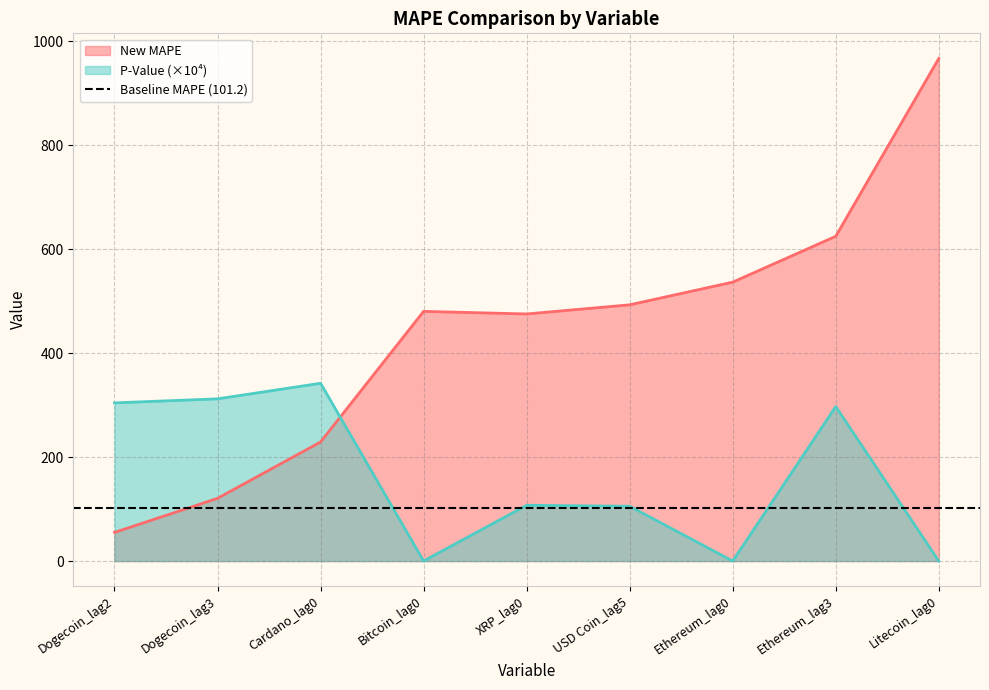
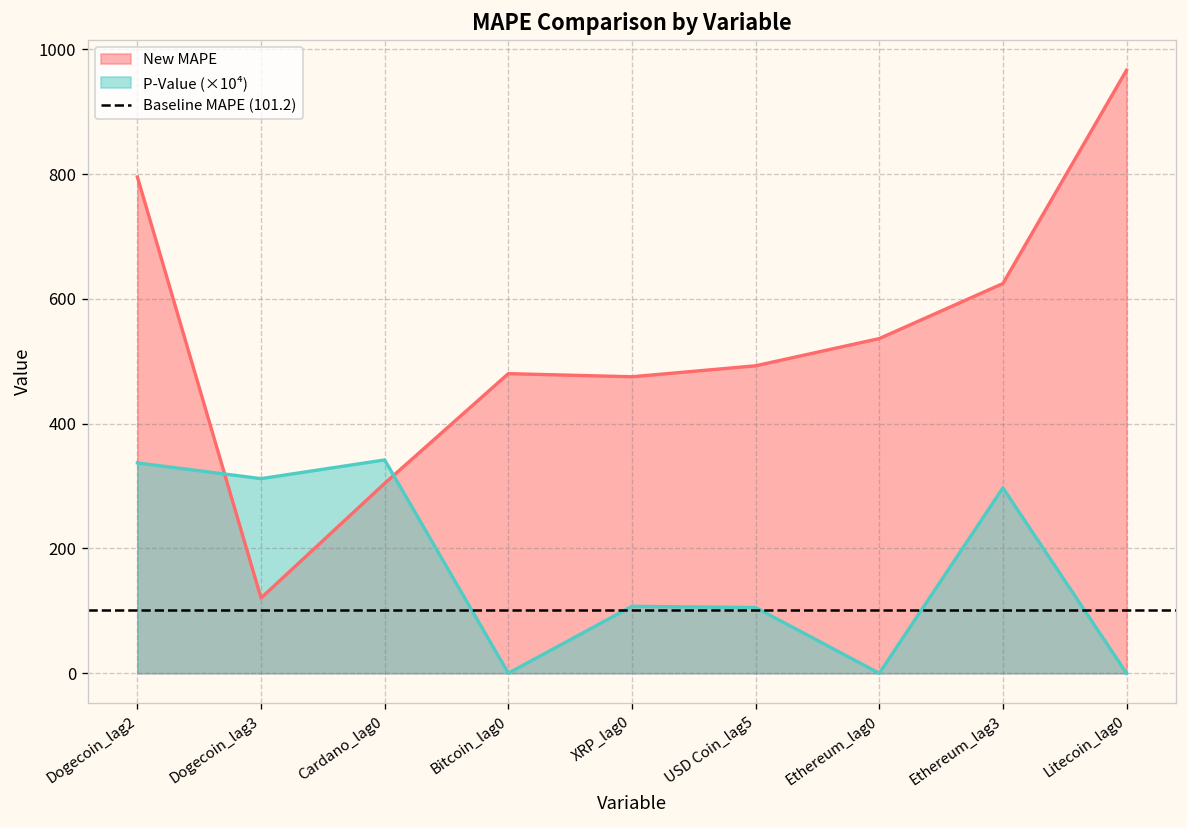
New MAPE, Dogecoin_lag2: 60 -> 800
P-Value (×10⁴), Dogecoin_lag2: 300 -> 340
New MAPE, Cardano_lag0: 230 -> 300
